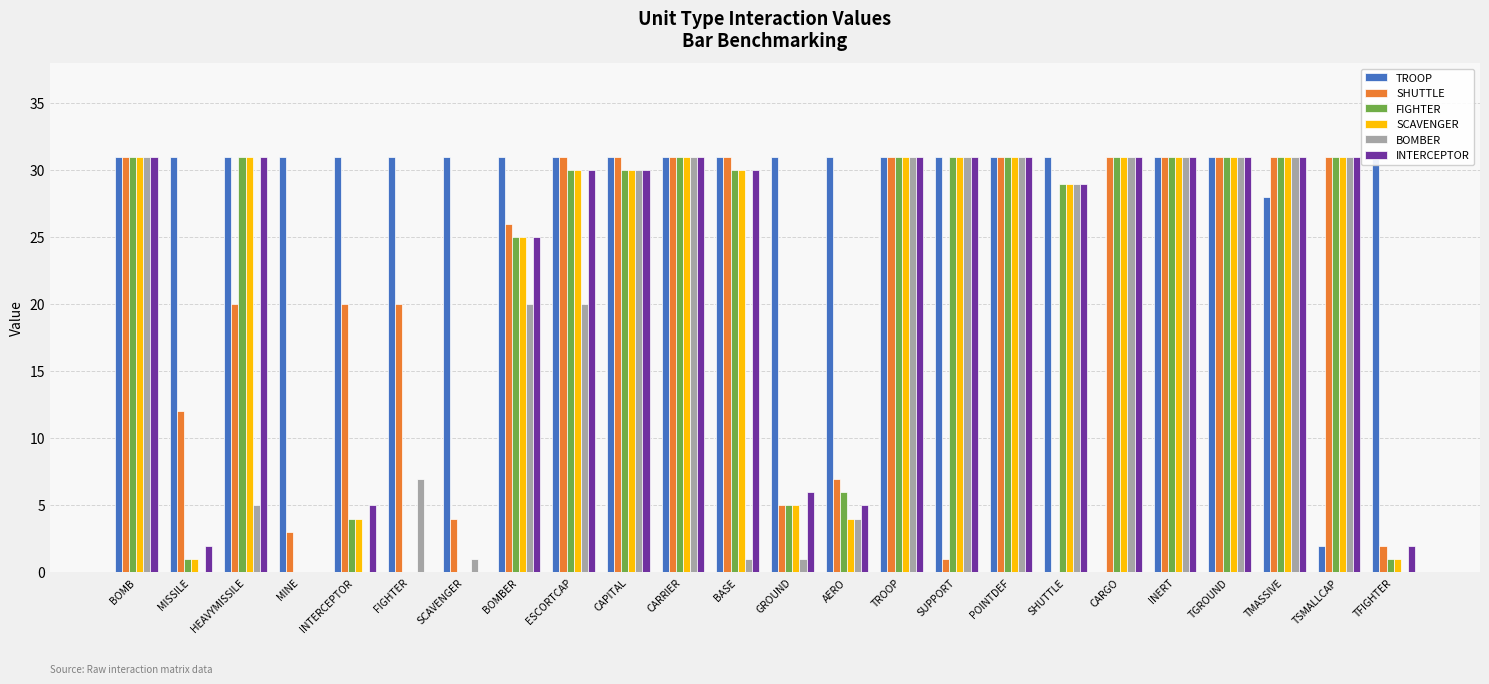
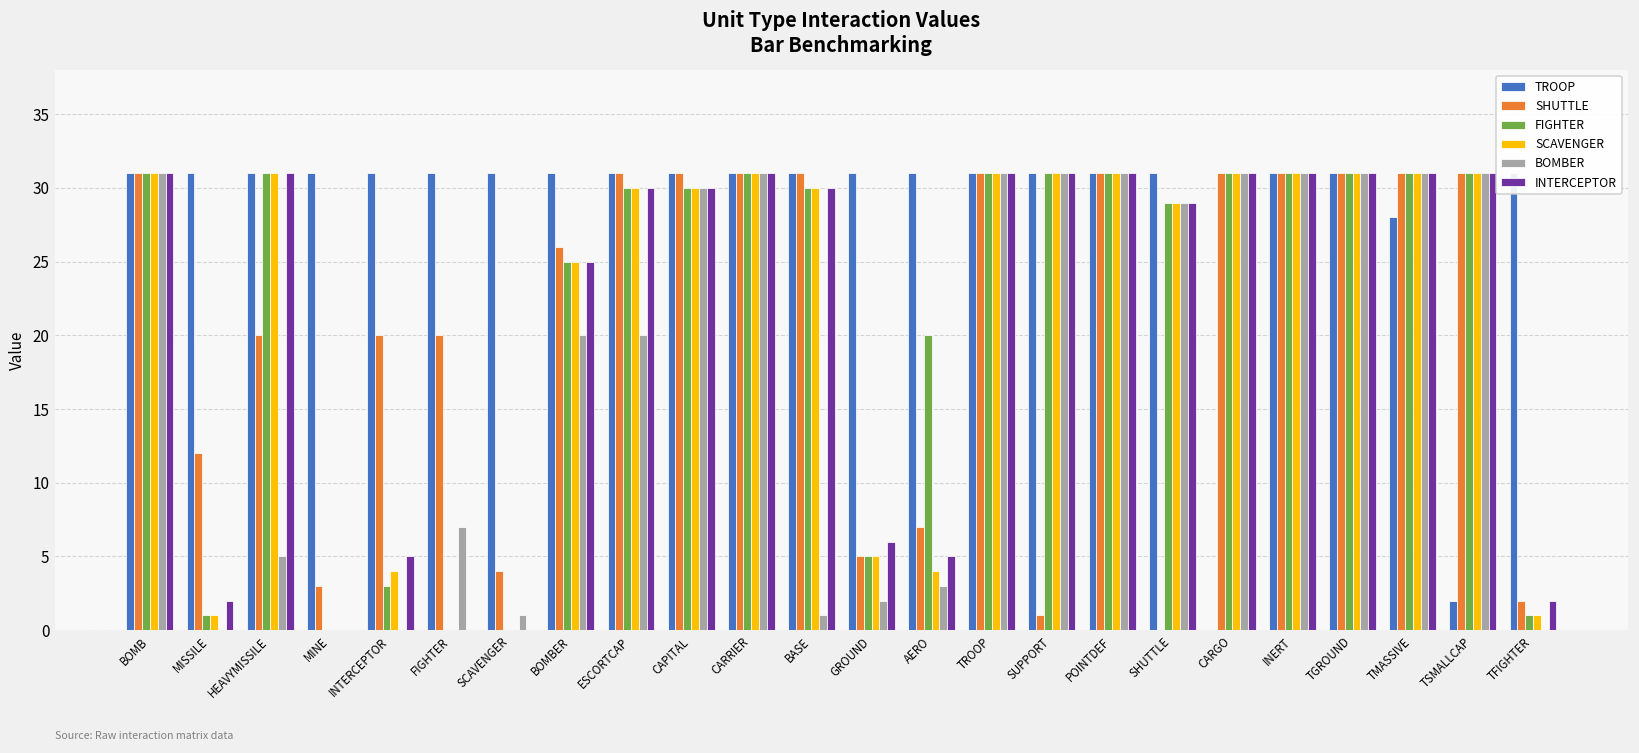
FIGHTER, INTERCEPTOR: 4 -> 3
BOMBER, GROUND: 1 -> 2
FIGHTER, AERO: 6 -> 20
BOMBER, AERO: 4 -> 3
